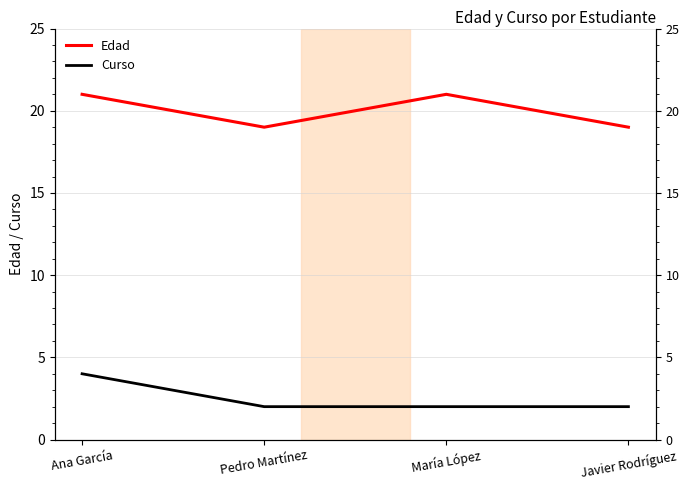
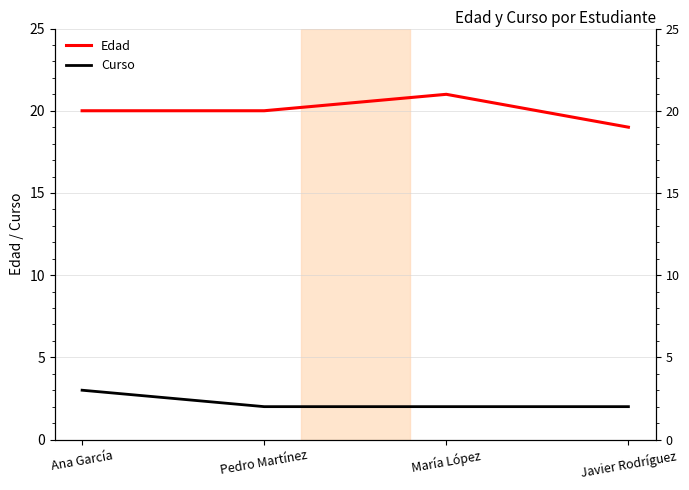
Edad, Ana García: 21 -> 20
Curso, Ana García: 4 -> 3
Edad, Pedro Martínez: 19 -> 20
